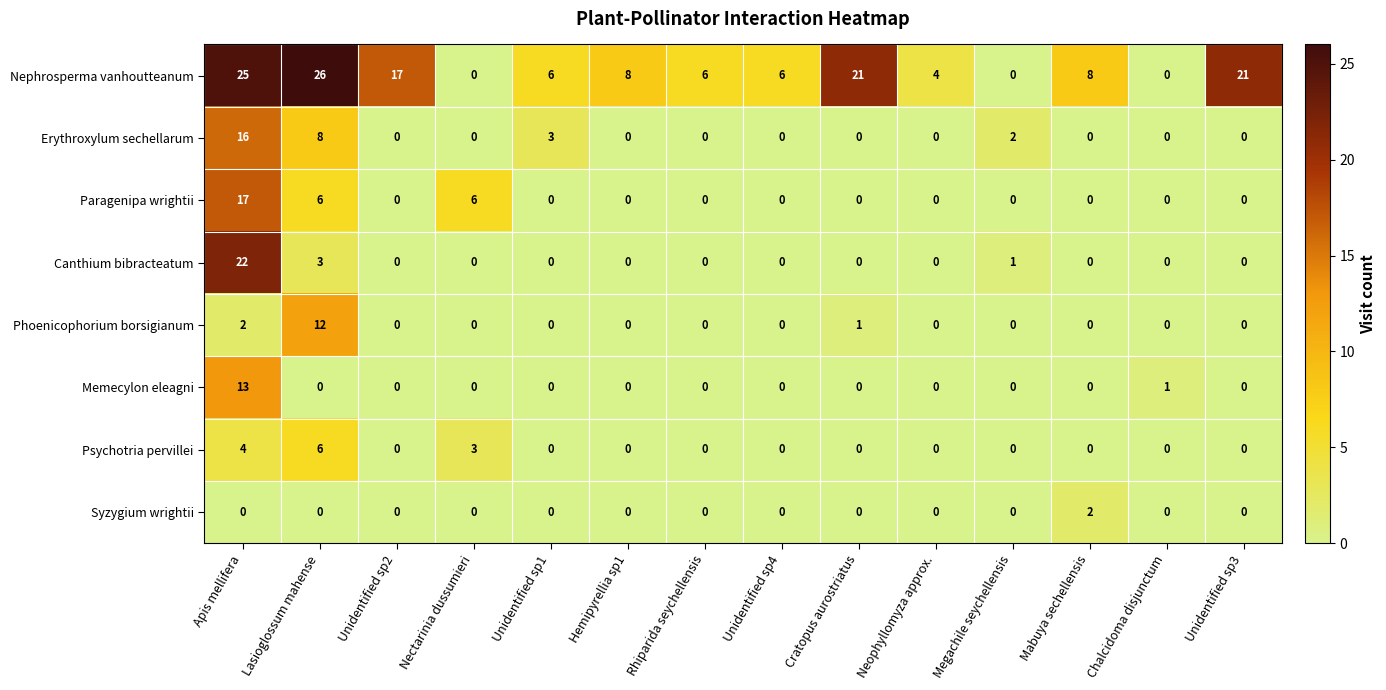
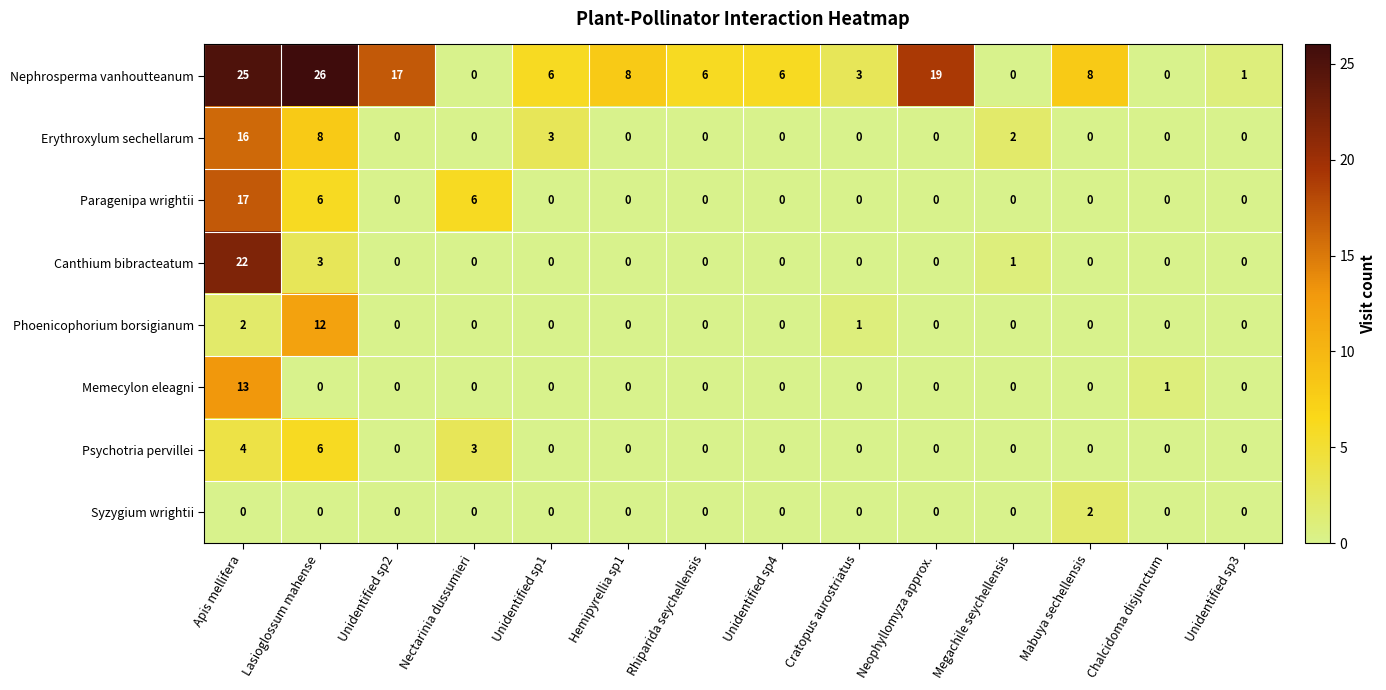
Nephrosperma vanhoutteanum, Cratopus aurostriatus: 21 -> 3
Nephrosperma vanhoutteanum, Neophyllomyza approx.: 4 -> 19
Nephrosperma vanhoutteanum, Unidentified sp3: 21 -> 1
